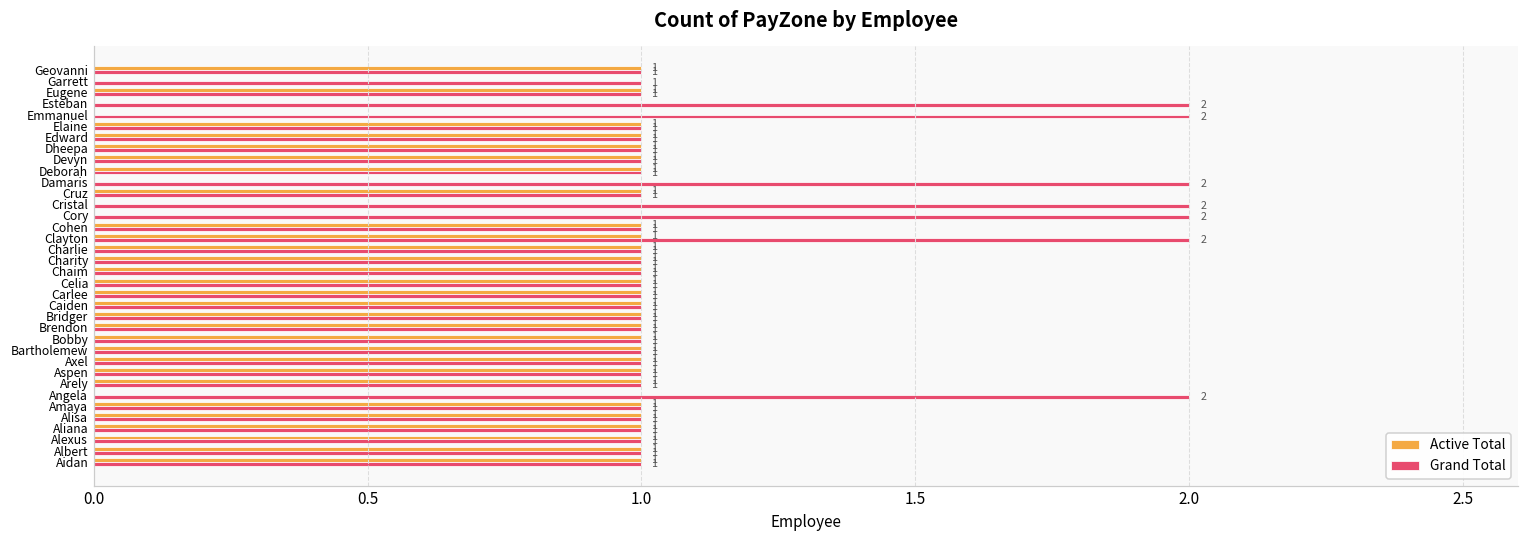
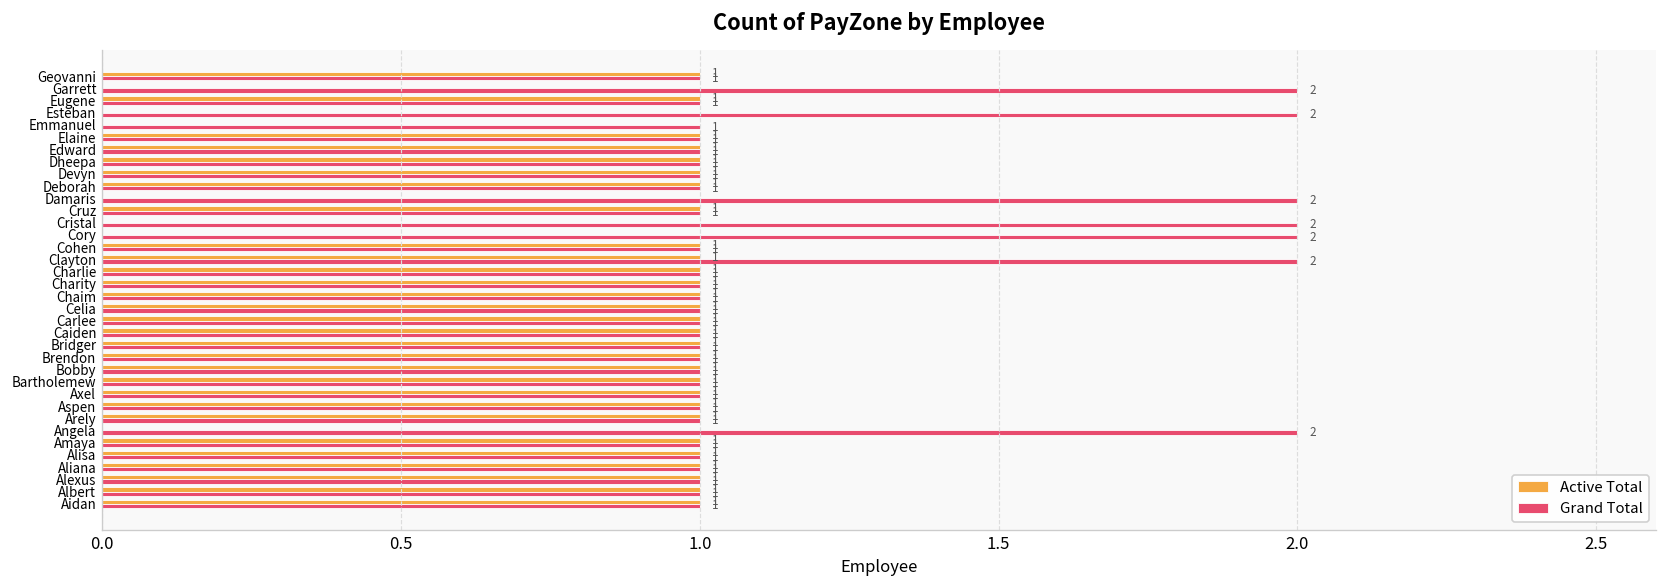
Grand Total, Garrett: 1 -> 2
Grand Total, Emmanuel: 2 -> 1
